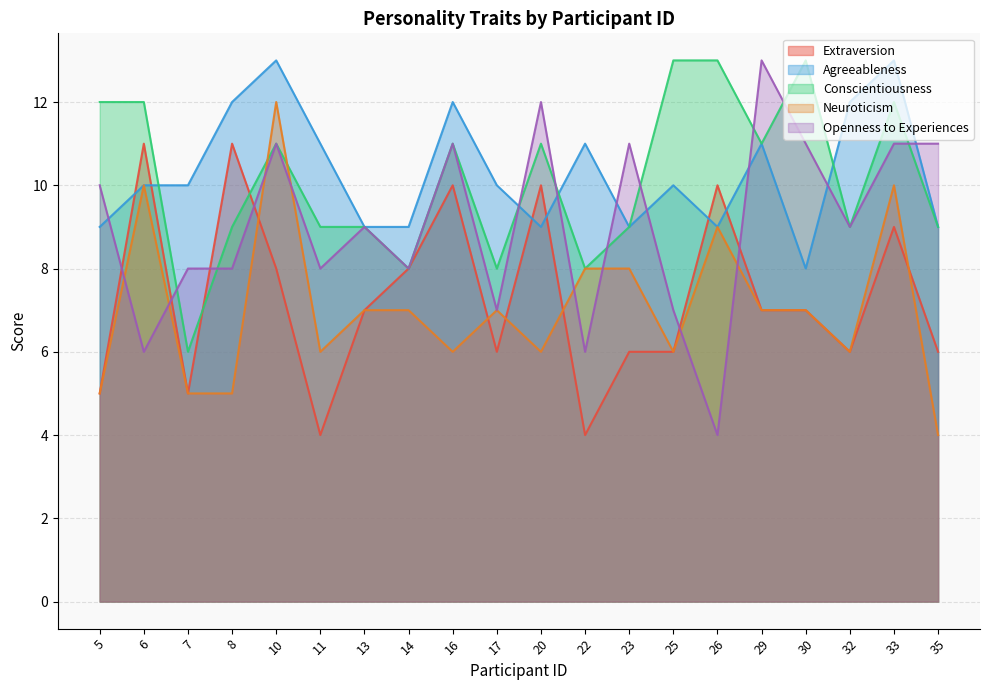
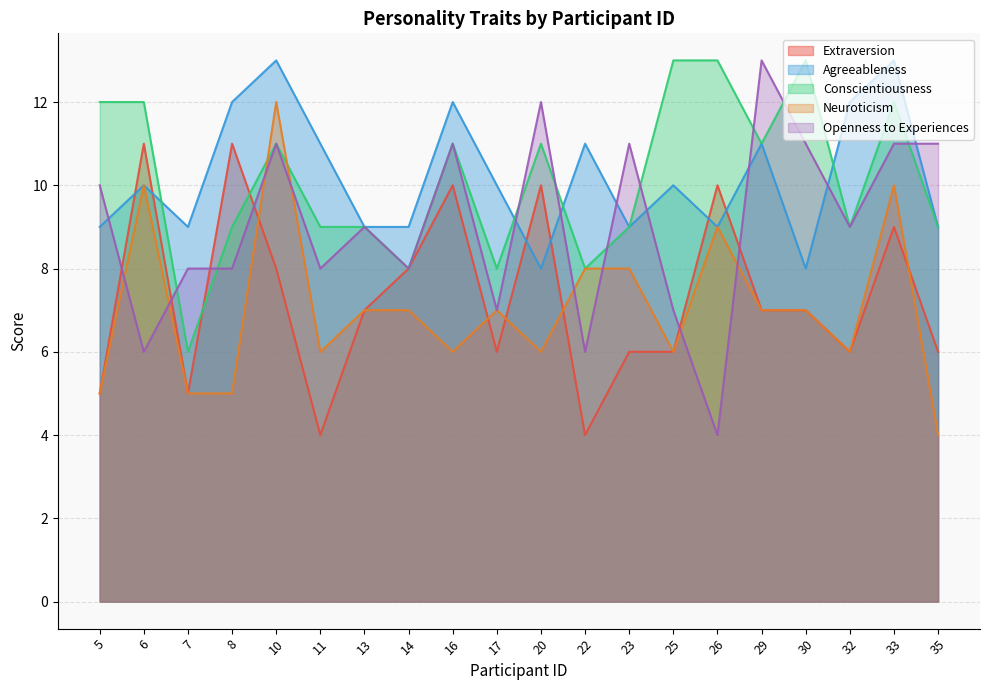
Agreeableness, 7: 10 -> 9
Agreeableness, 20: 9 -> 8
